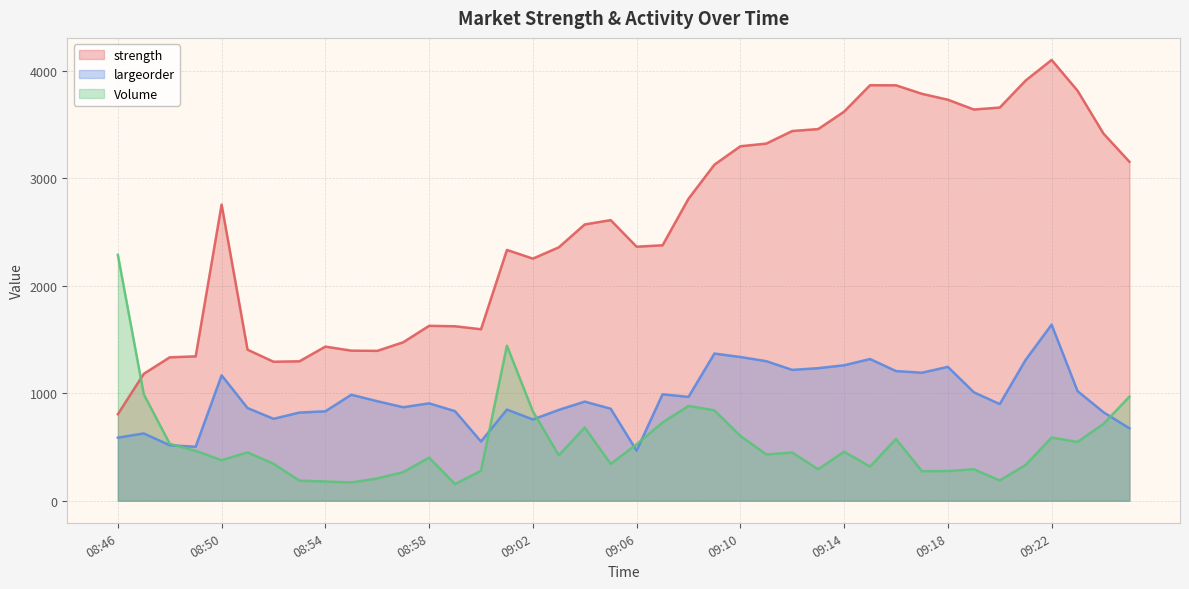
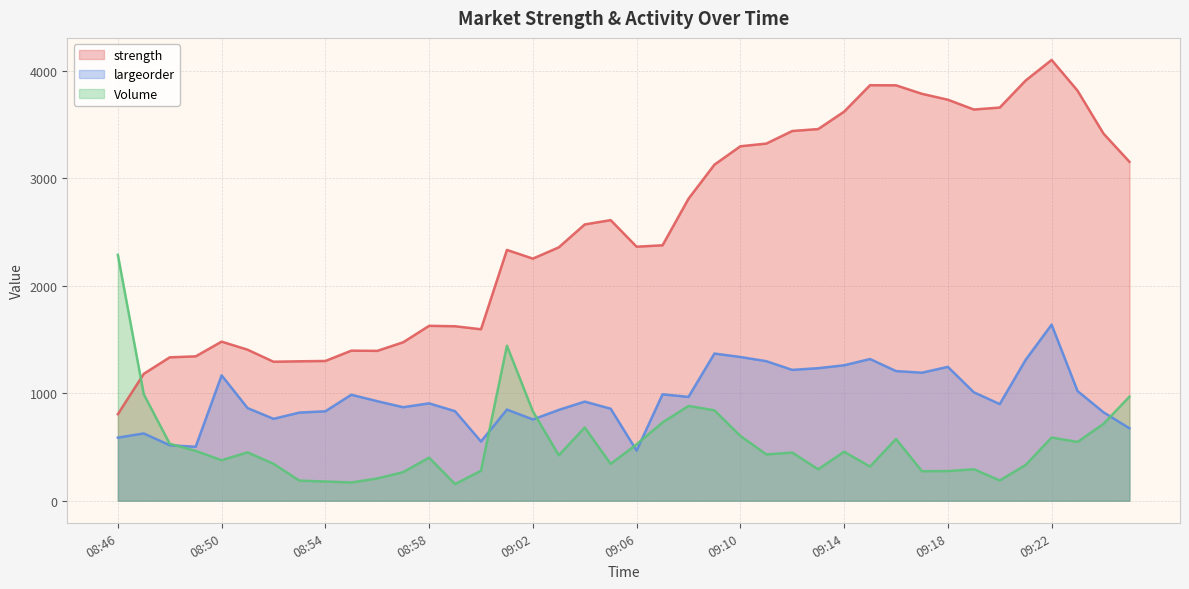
strength, 08:50: 2760 -> 1480
strength, 08:54: 1430 -> 1300
